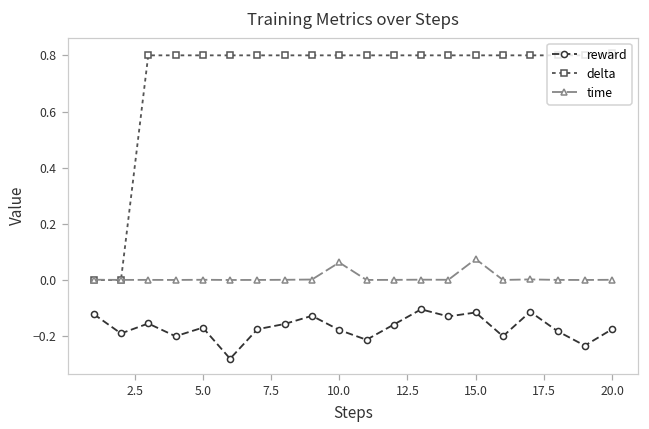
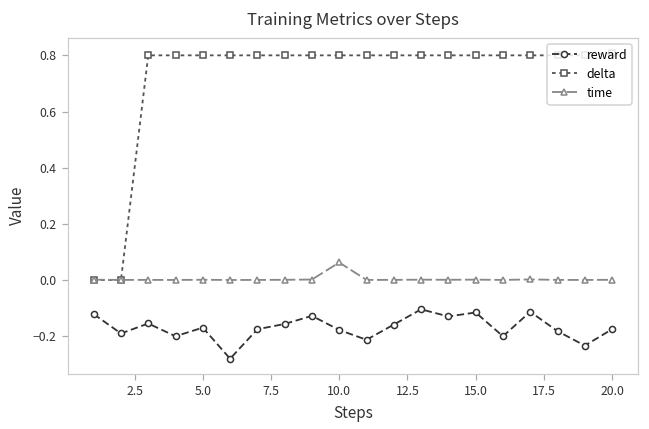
time, 15.0: 0.07 -> 0.00
